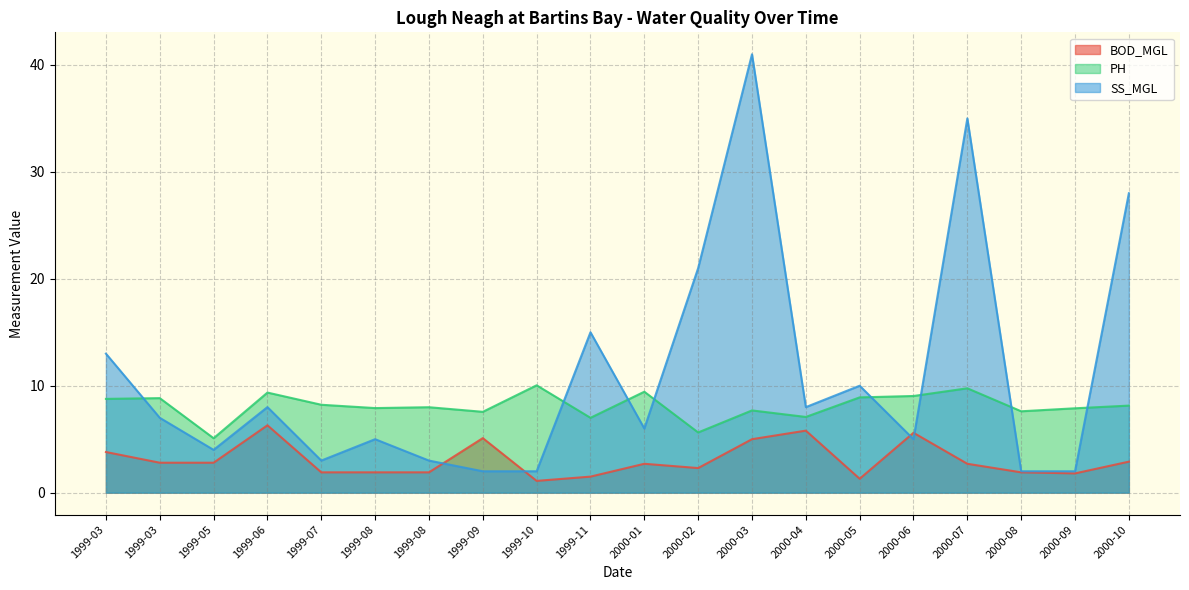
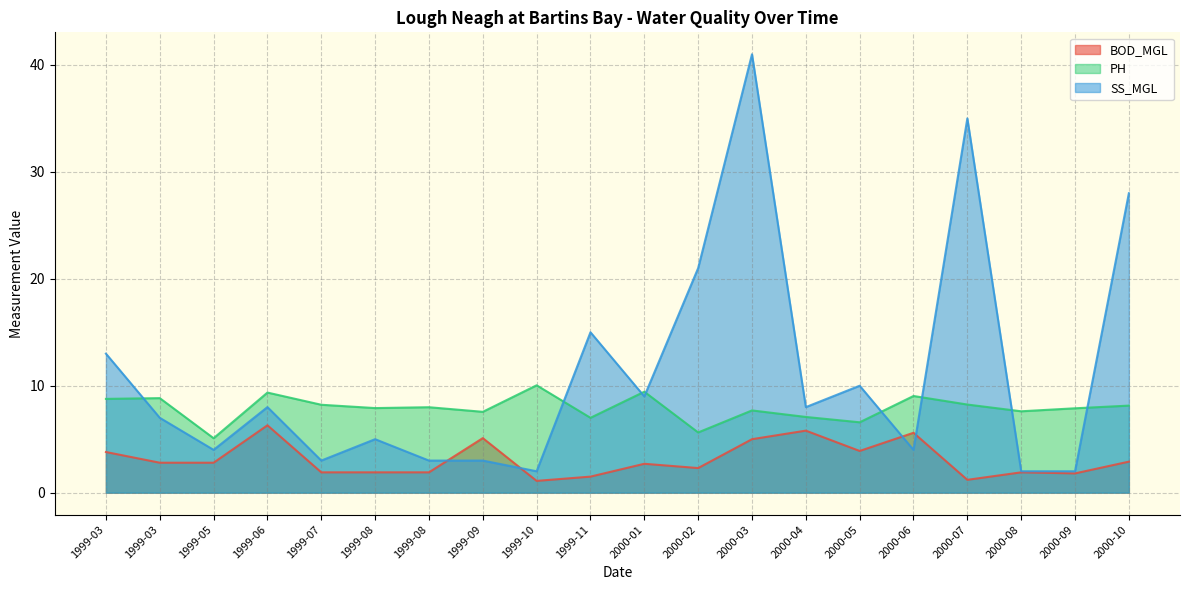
SS_MGL, 1999-09: 2 -> 3
SS_MGL, 2000-01: 6 -> 9
BOD_MGL, 2000-05: 1.3 -> 3.9
PH, 2000-05: 8.9 -> 6.6
SS_MGL, 2000-06: 5 -> 4
BOD_MGL, 2000-07: 2.7 -> 1.2
PH, 2000-07: 9.8 -> 8.2
